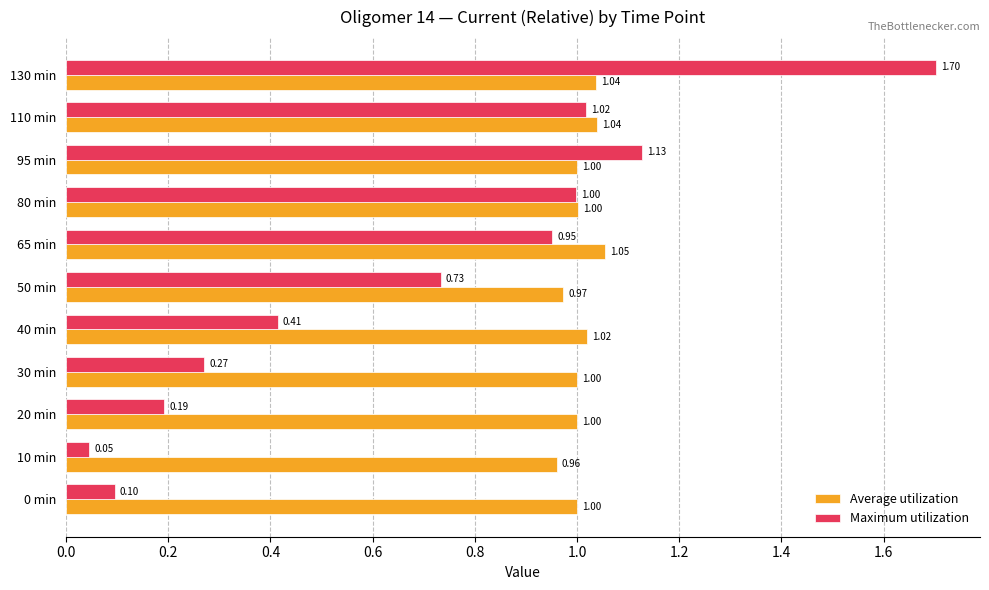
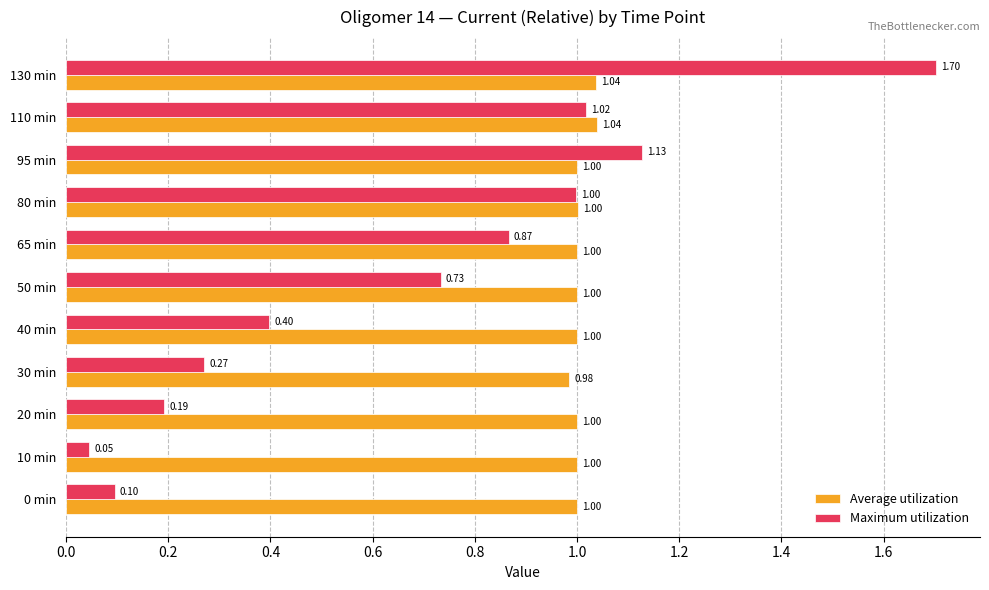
Maximum utilization, 65 min: 0.95 -> 0.87
Average utilization, 65 min: 1.05 -> 1.00
Average utilization, 50 min: 0.97 -> 1.00
Maximum utilization, 40 min: 0.41 -> 0.40
Average utilization, 40 min: 1.02 -> 1.00
Average utilization, 30 min: 1.00 -> 0.98
Average utilization, 10 min: 0.96 -> 1.00
